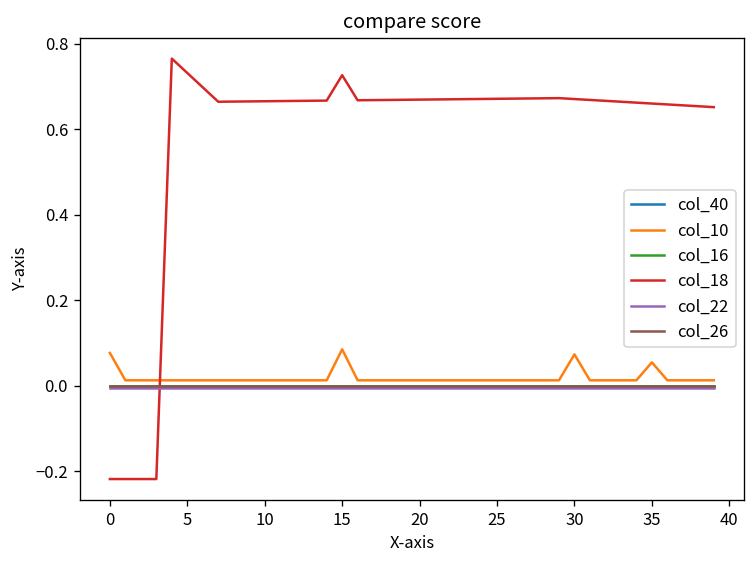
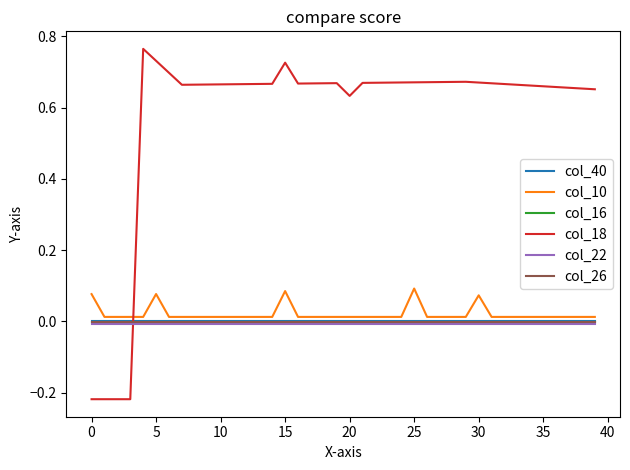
col_10, 5: 0.01 -> 0.08
col_18, 20: 0.67 -> 0.63
col_10, 25: 0.01 -> 0.09
col_10, 35: 0.05 -> 0.01
